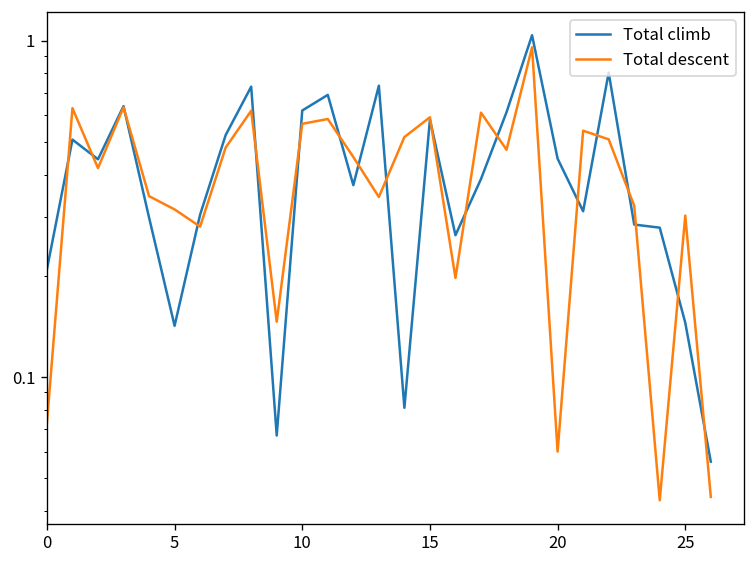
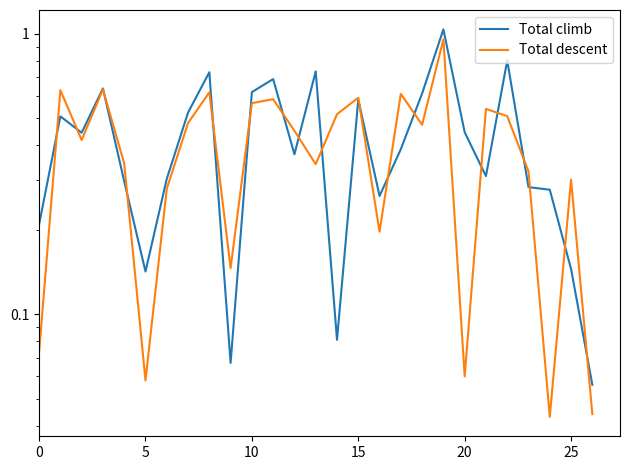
Total descent, 5: 0.32 -> 0.058
